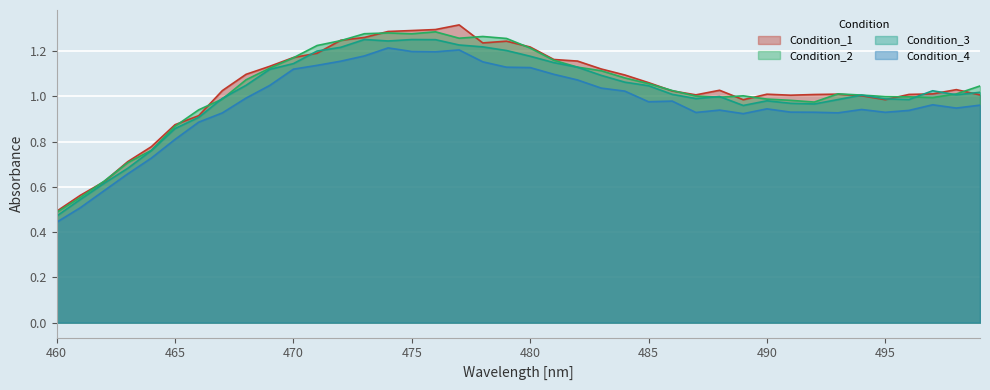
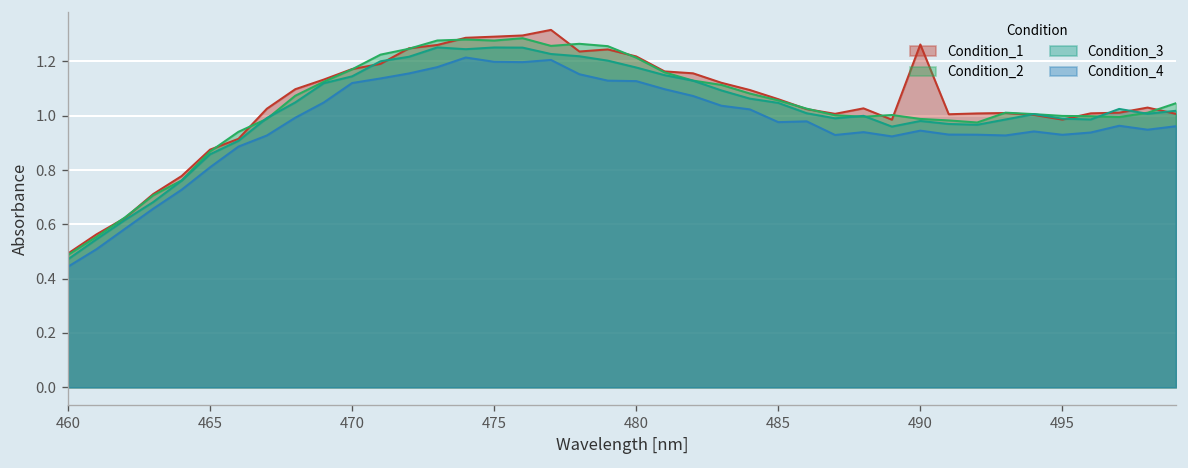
Condition_1, 490: 1.01 -> 1.26
